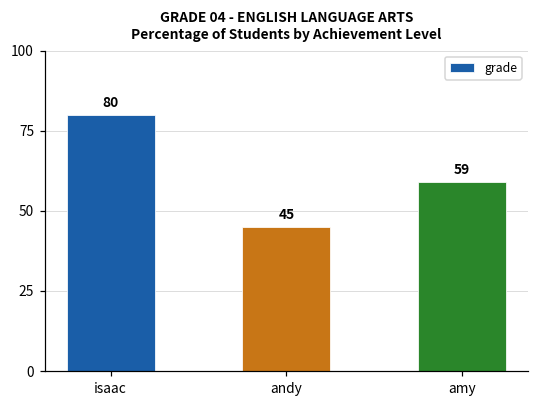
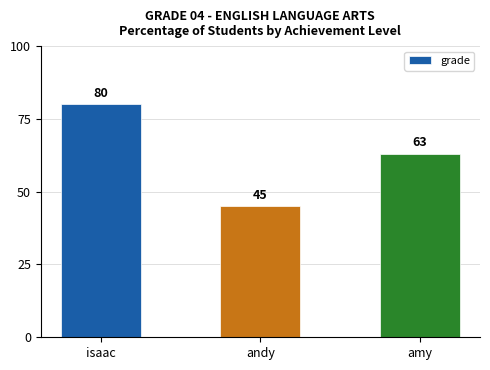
amy: 59 -> 63
